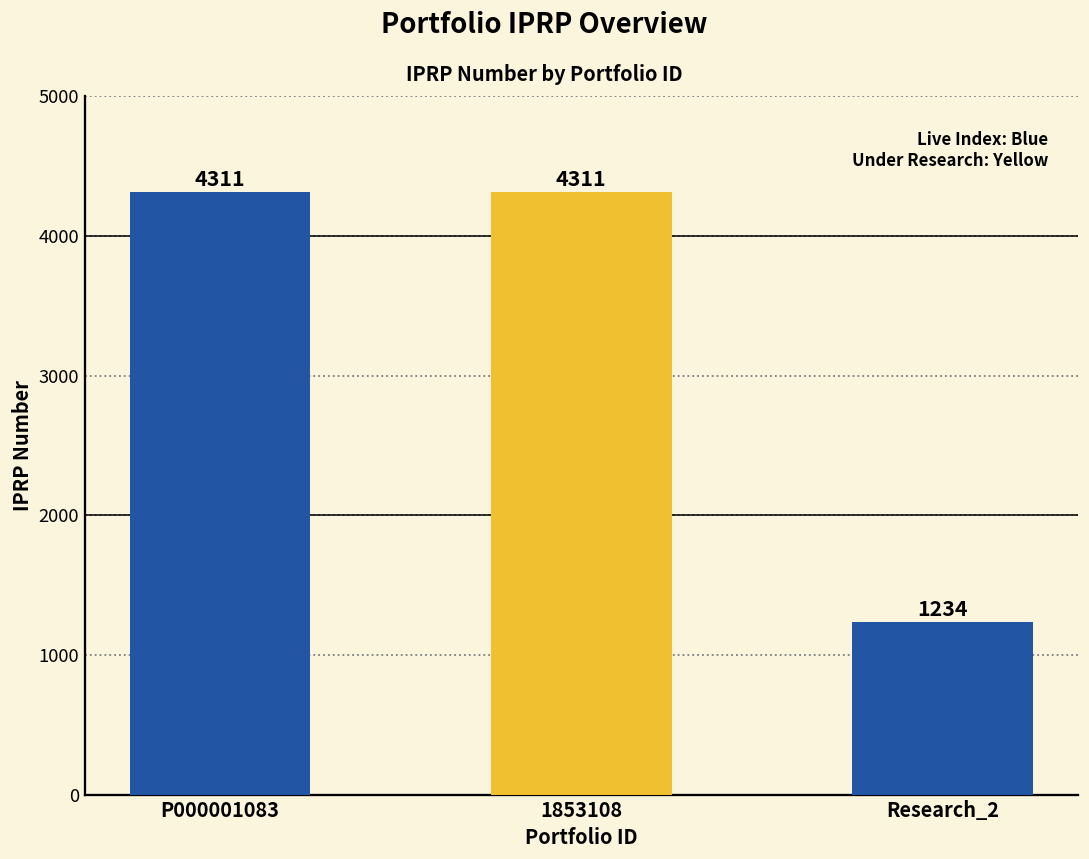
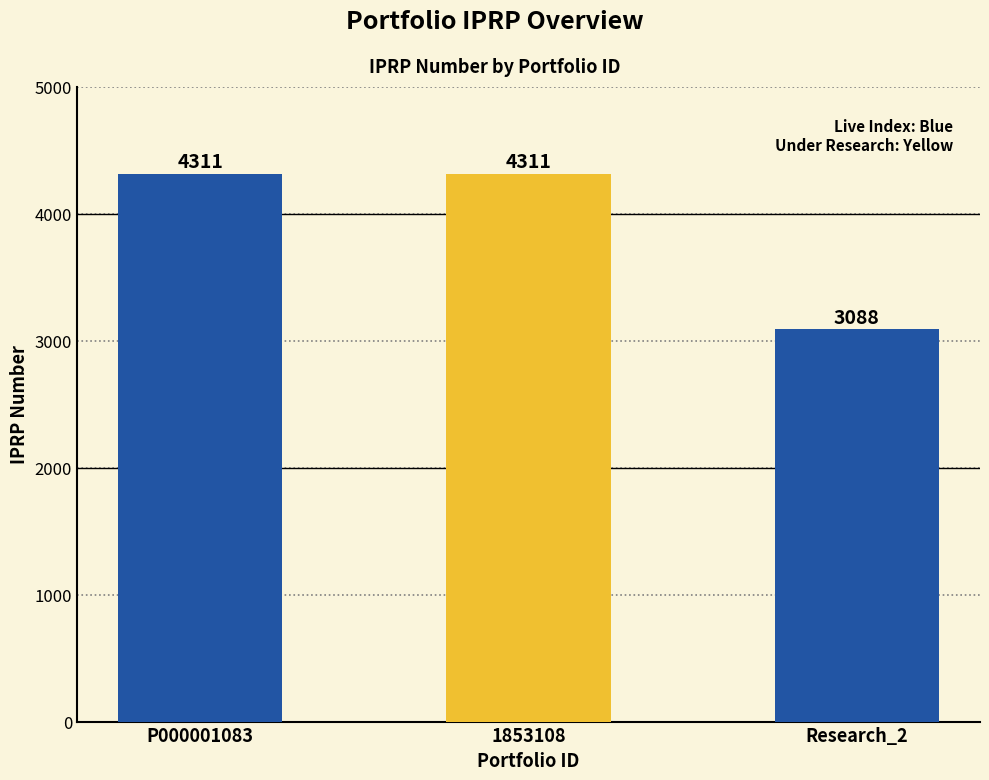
Research_2: 1234 -> 3088
